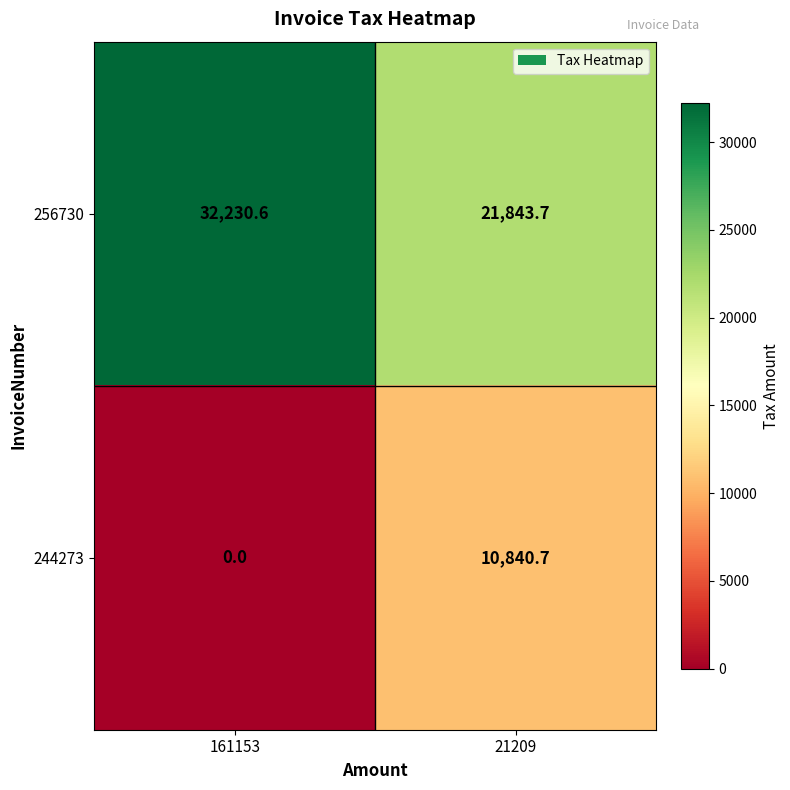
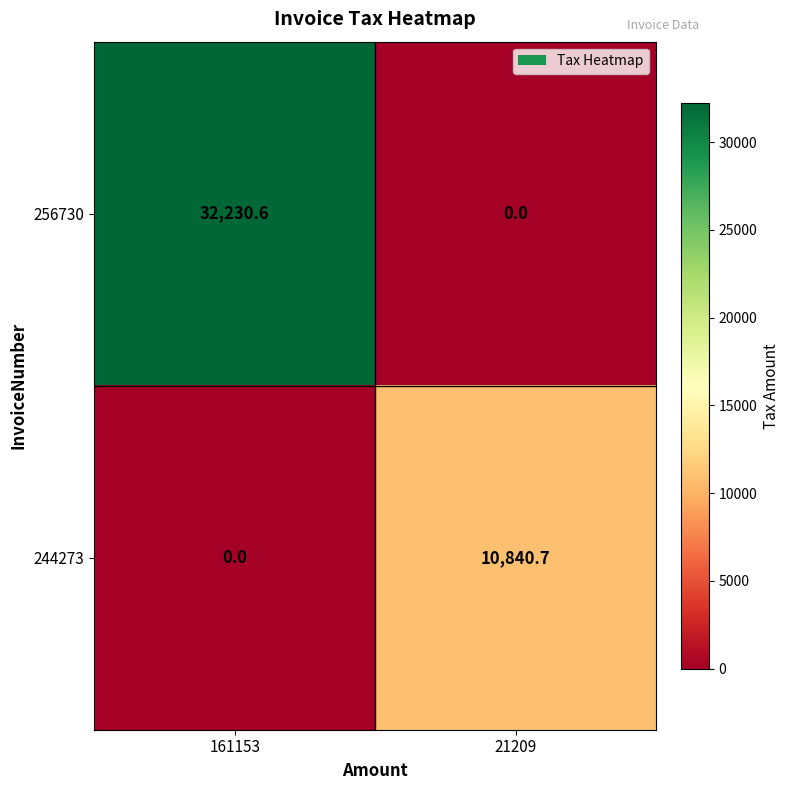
256730, 21209: 21,843.7 -> 0.0
